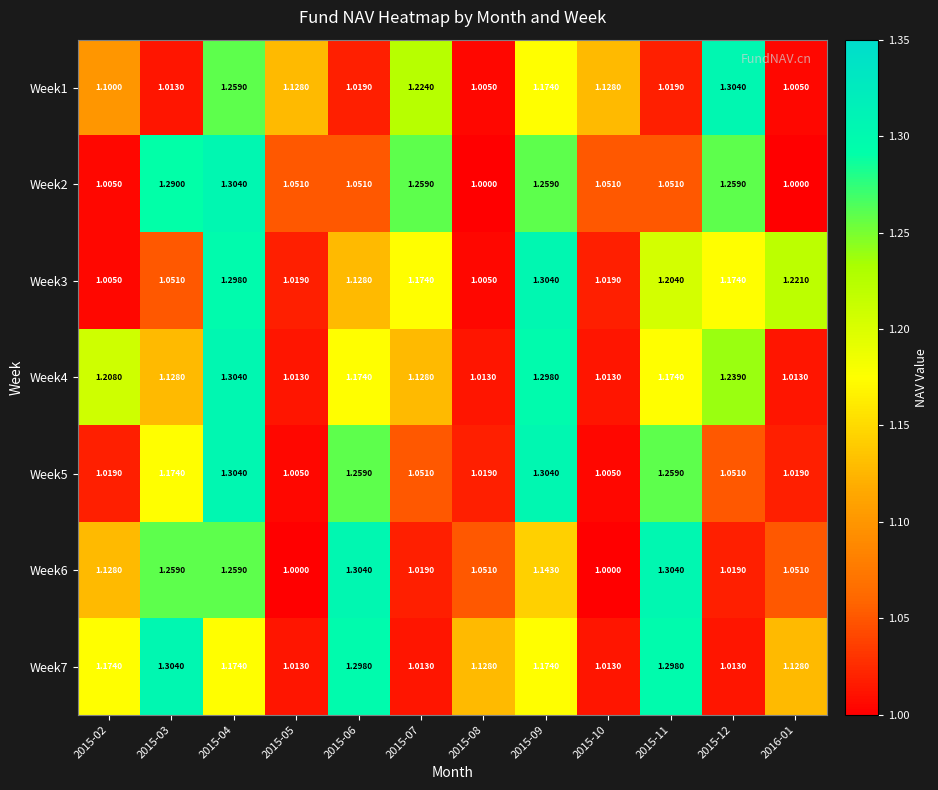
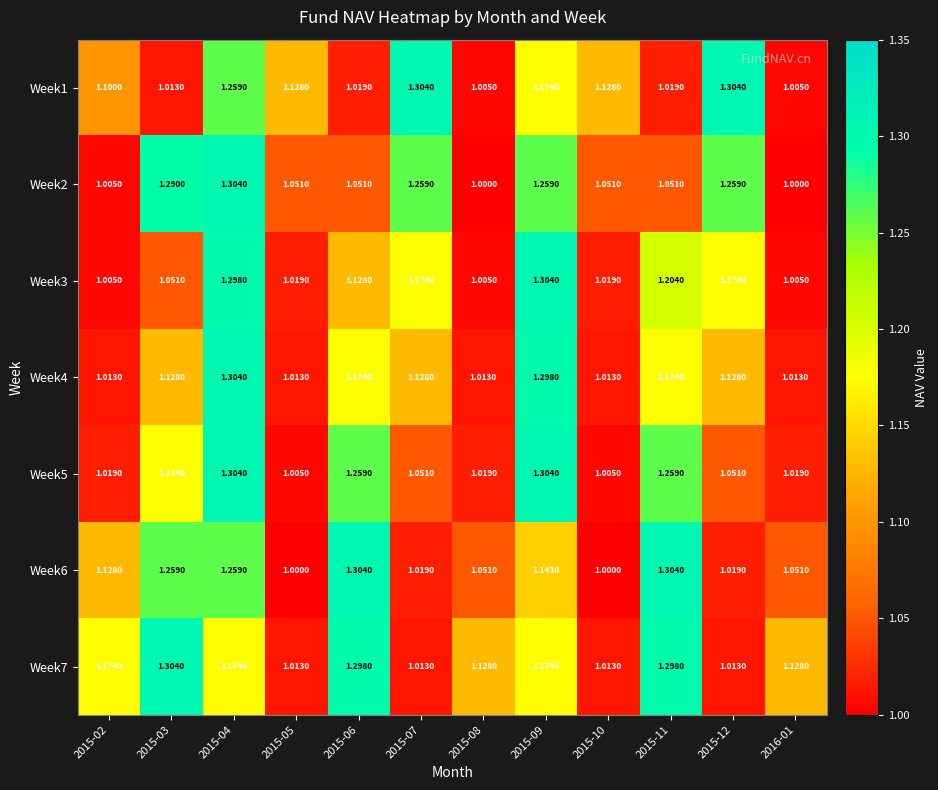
Week1, 2015-07: 1.2240 -> 1.3040
Week3, 2016-01: 1.2210 -> 1.0050
Week4, 2015-02: 1.2080 -> 1.0130
Week4, 2015-12: 1.2390 -> 1.1280
